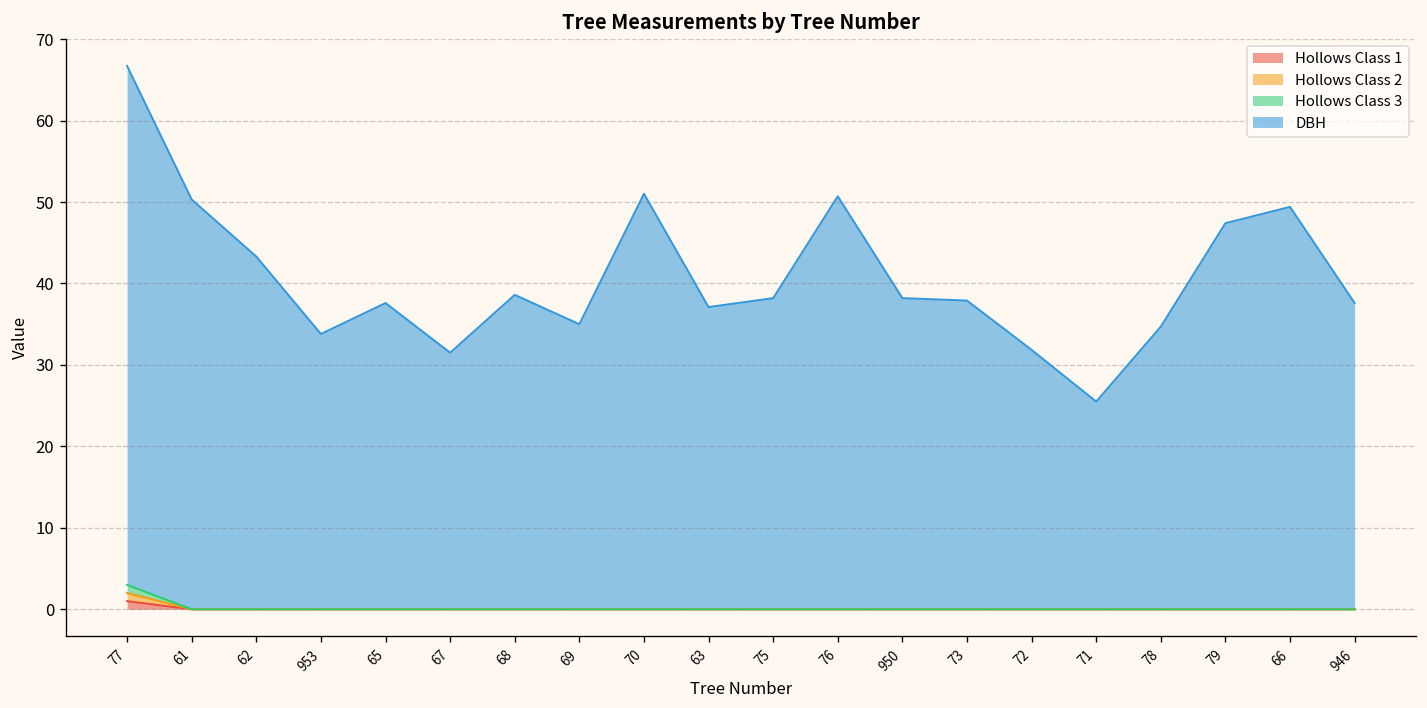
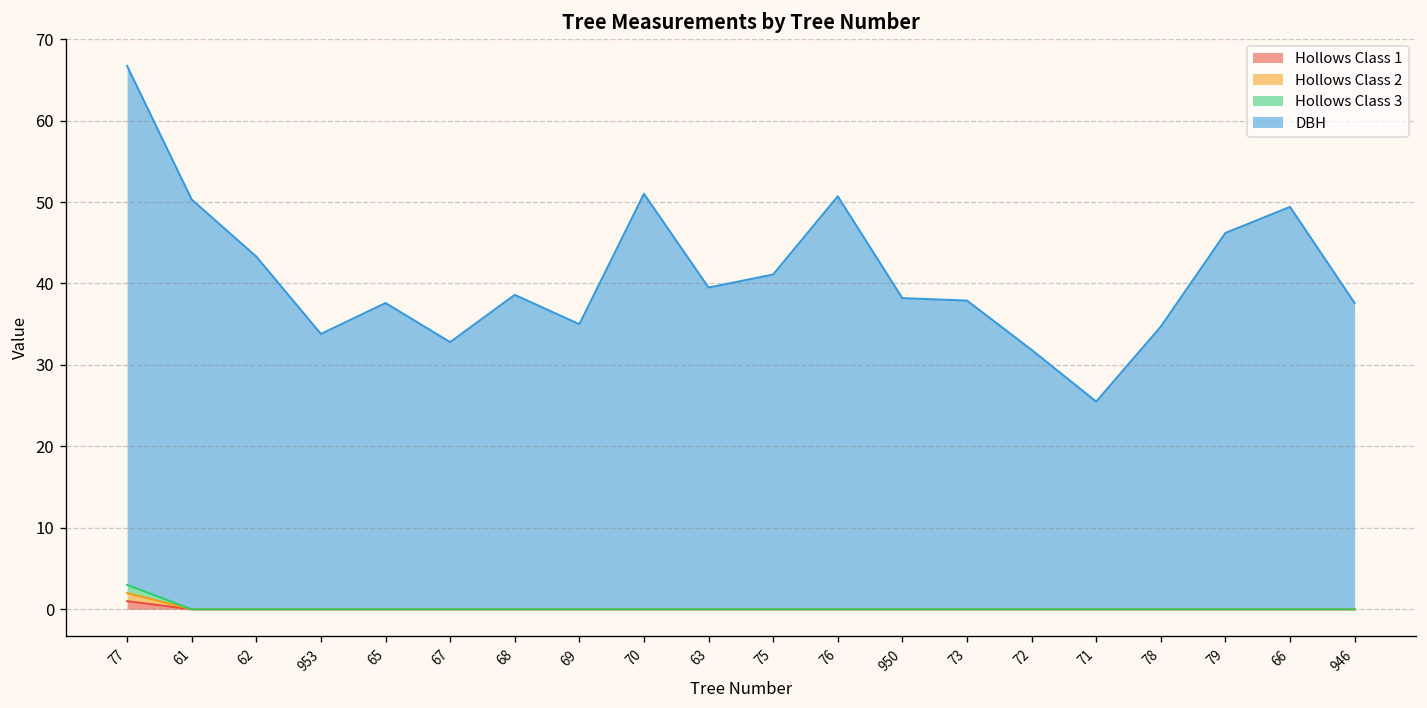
DBH, 67: 32 -> 33
DBH, 63: 37 -> 40
DBH, 75: 38 -> 41
DBH, 79: 47 -> 46
